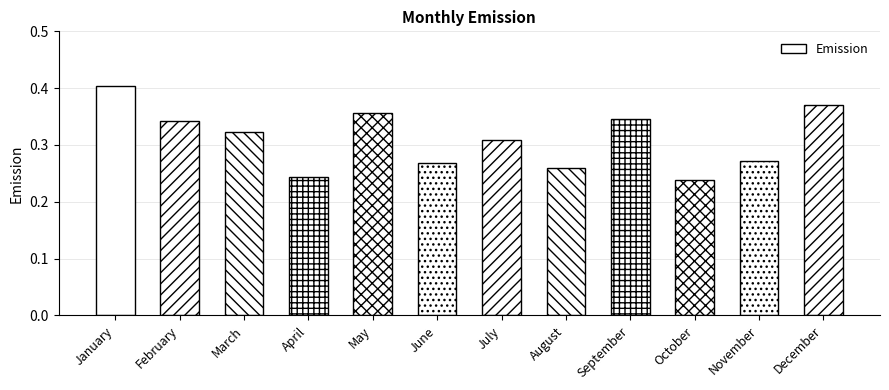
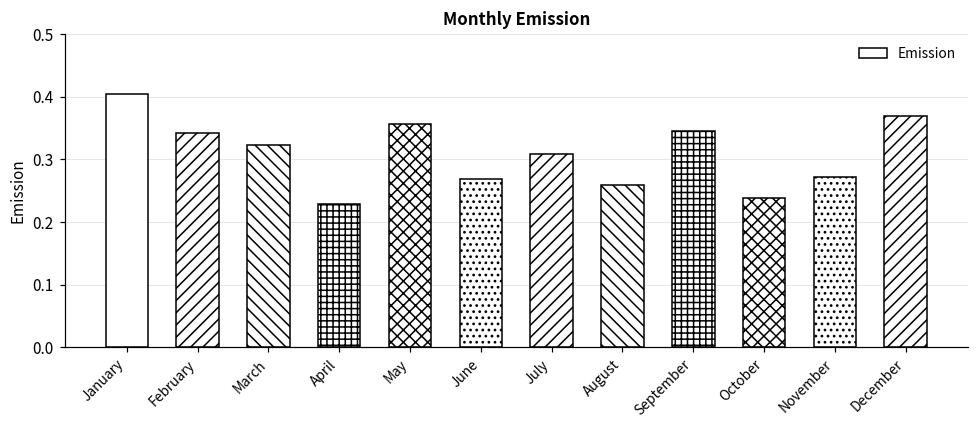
April: 0.24 -> 0.23
